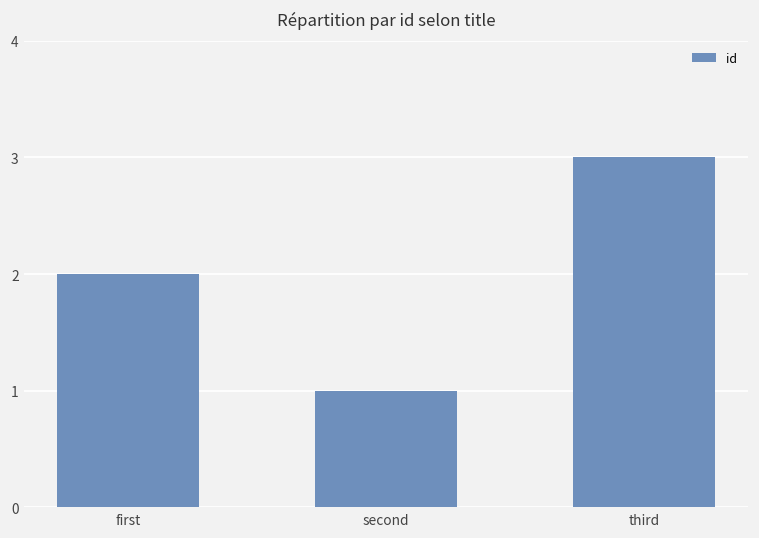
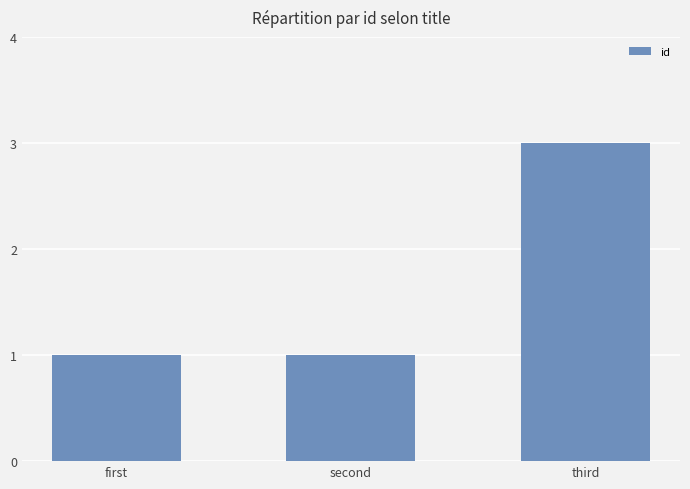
first: 2 -> 1
